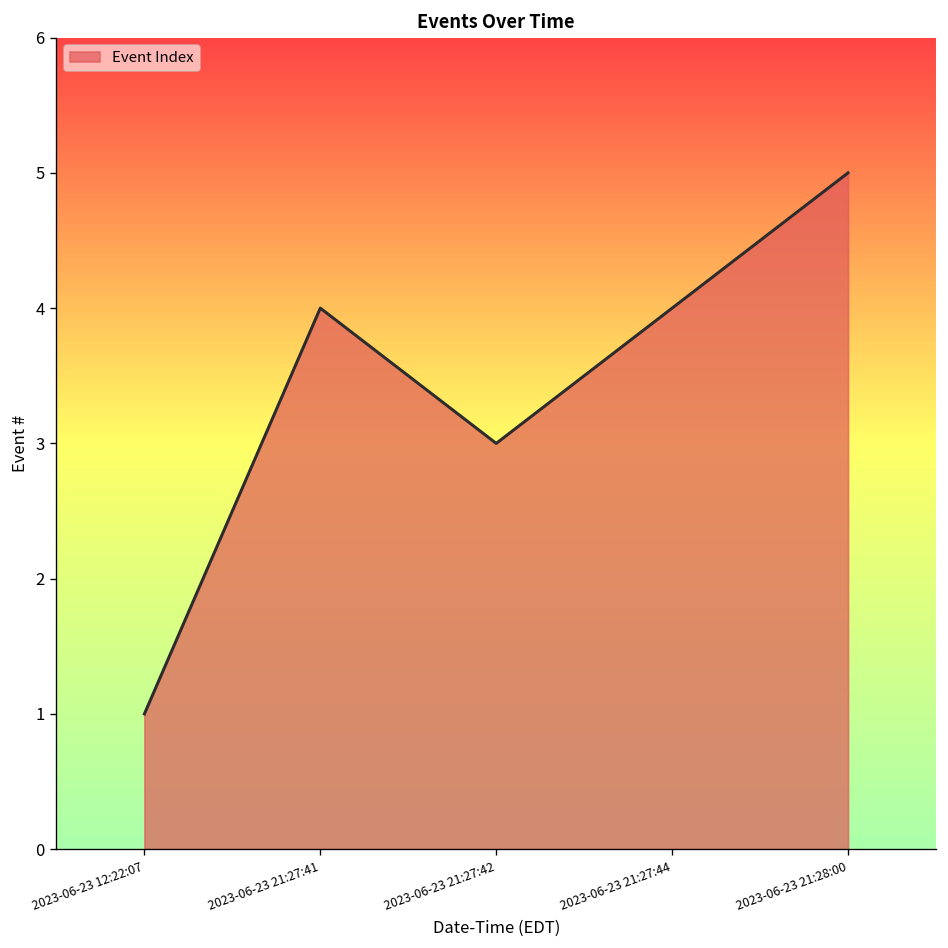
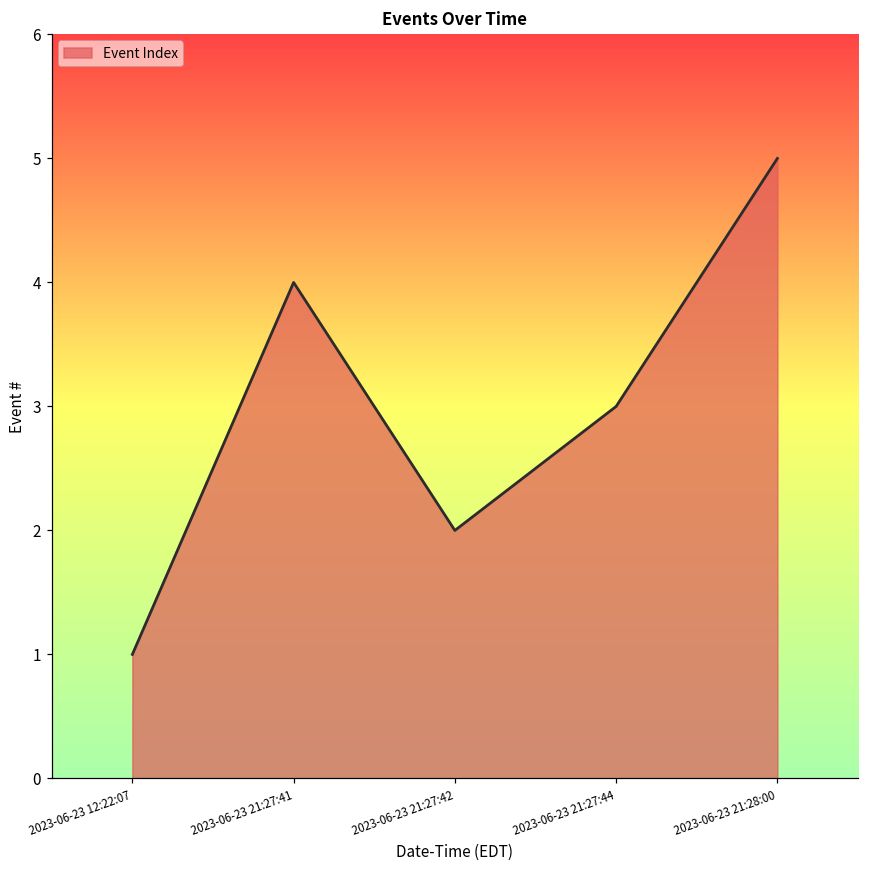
2023-06-23 21:27:42: 3 -> 2
2023-06-23 21:27:44: 4 -> 3
